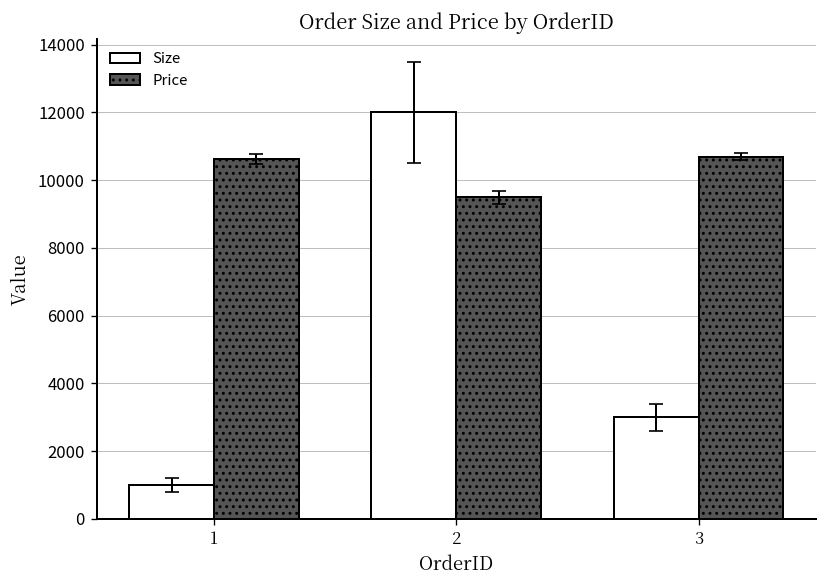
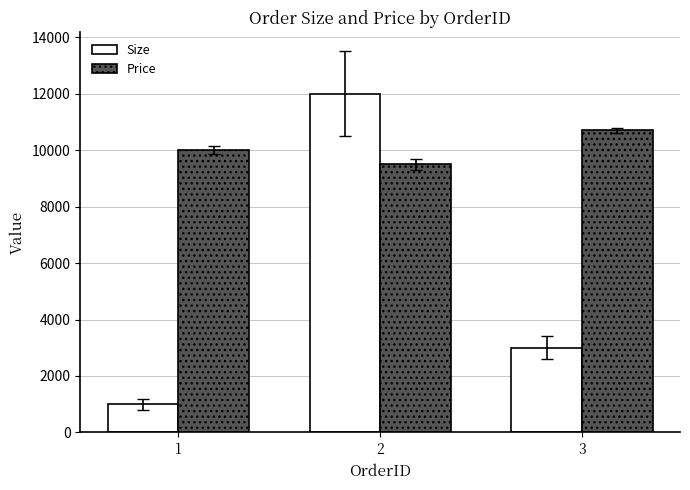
Price, 1: 10600 -> 10000
